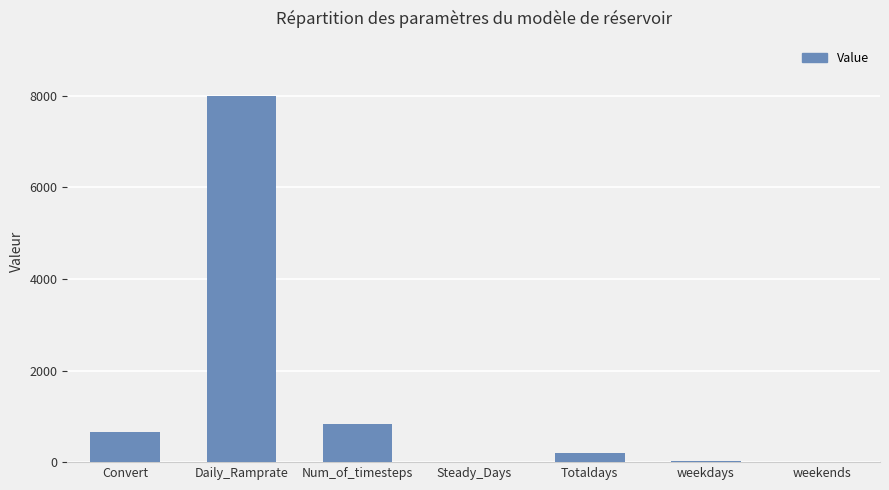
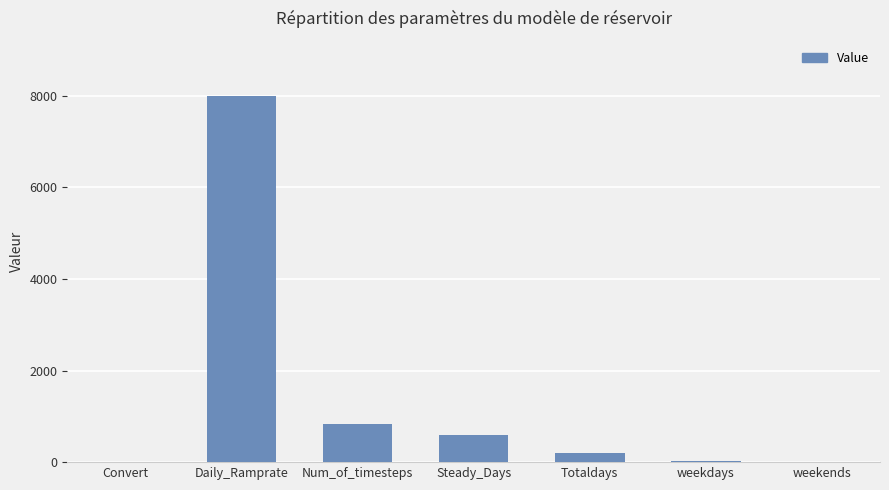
Convert: 700 -> 0
Steady_Days: 0 -> 600
